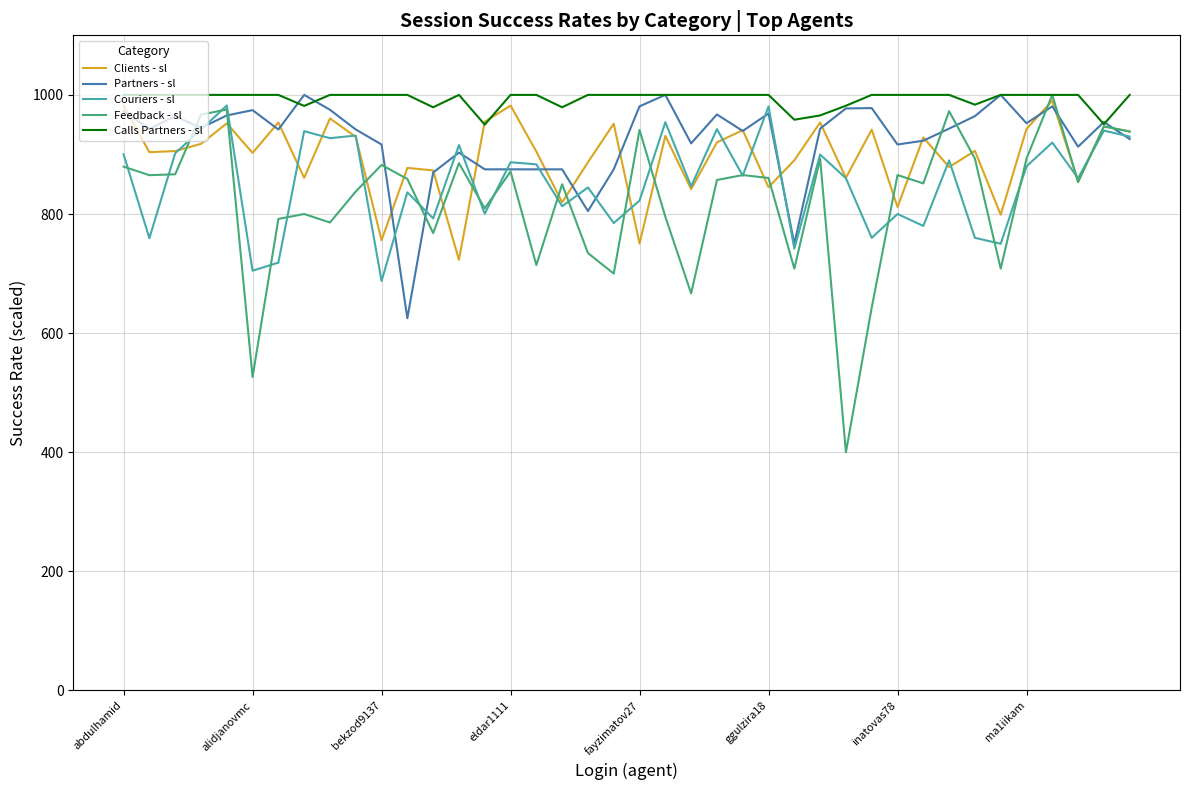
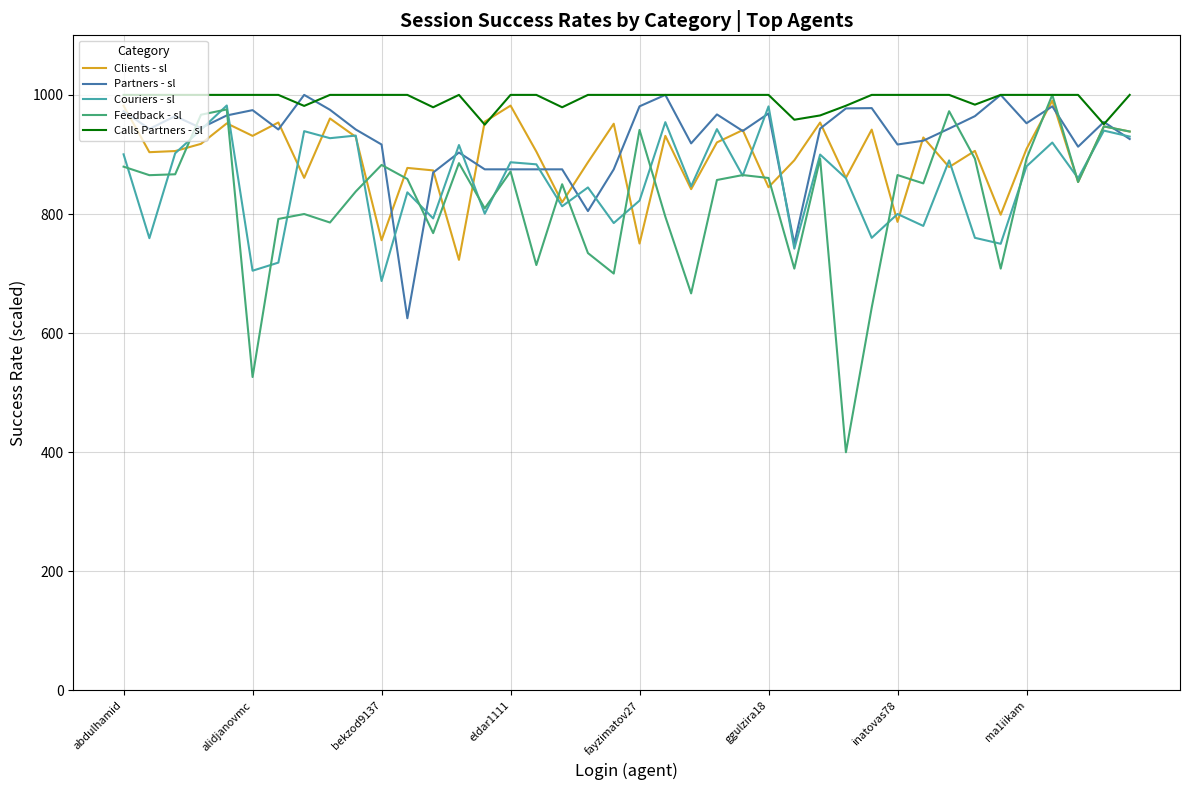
Clients - sl, alidjanovmc: 900 -> 930
Clients - sl, inatovas78: 810 -> 790
Clients - sl, ma1iikam: 940 -> 910
